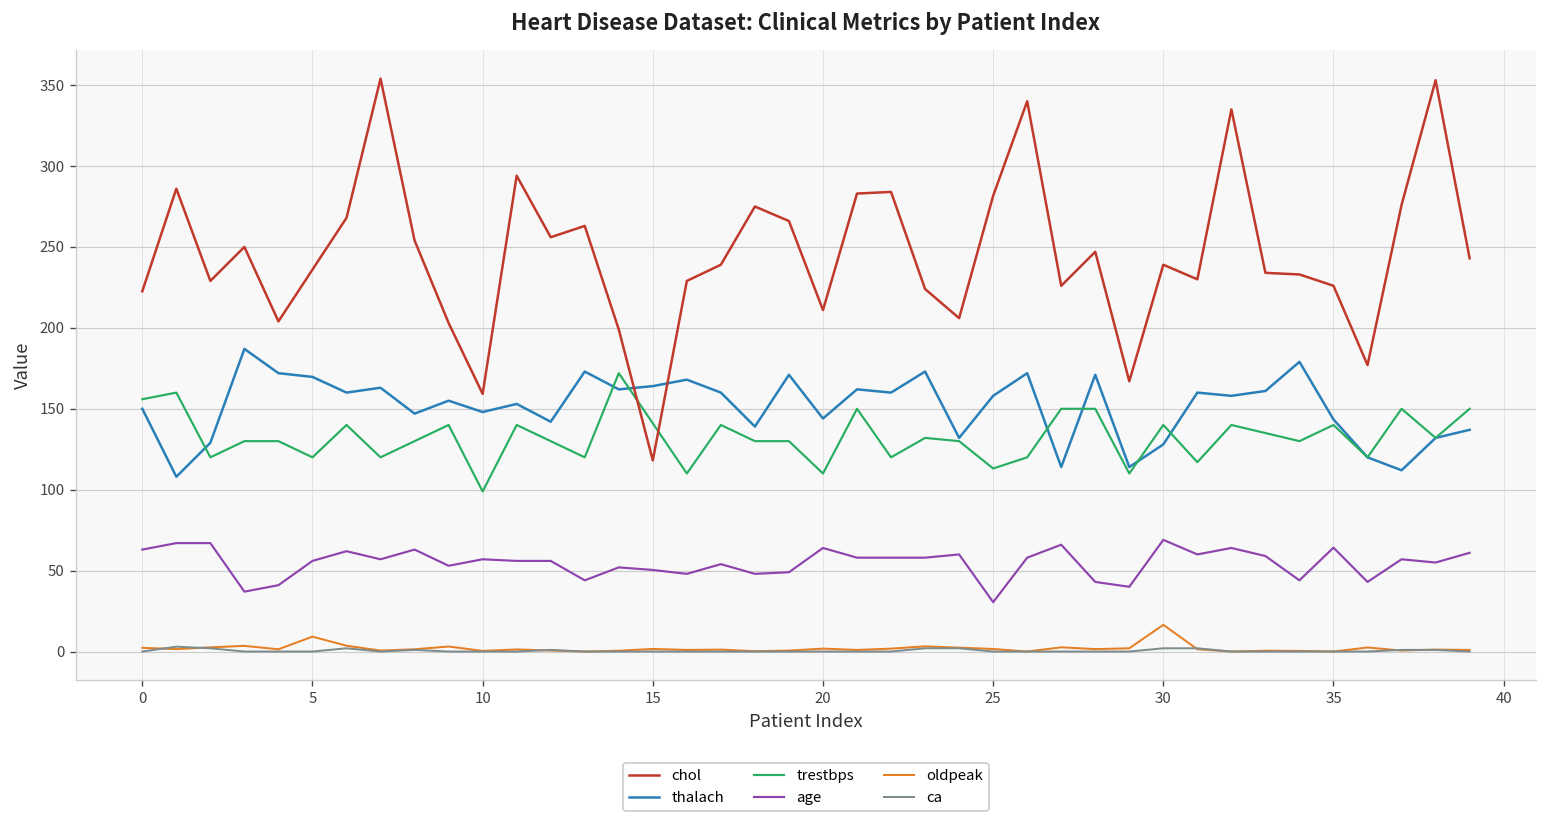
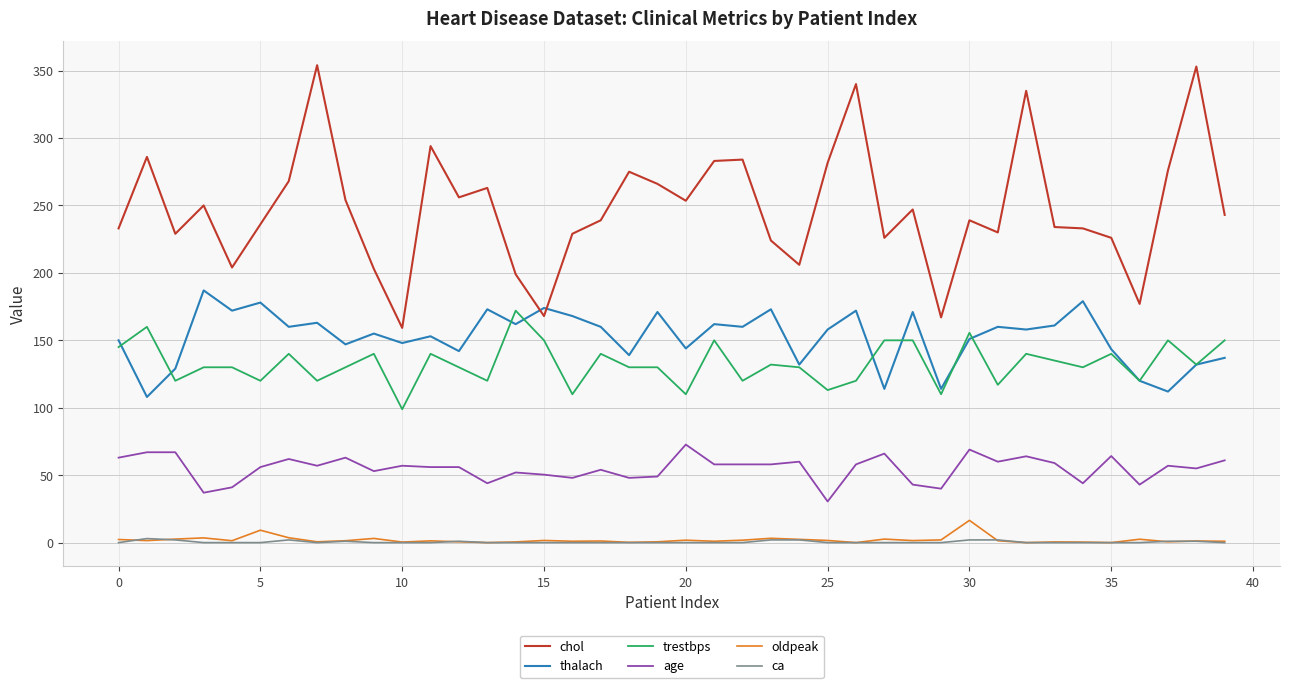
chol, 0: 223 -> 233
trestbps, 0: 156 -> 145
thalach, 5: 170 -> 178
chol, 15: 118 -> 168
thalach, 15: 164 -> 174
trestbps, 15: 141 -> 150
chol, 20: 211 -> 254
age, 20: 64 -> 73
thalach, 30: 128 -> 151
trestbps, 30: 140 -> 156
